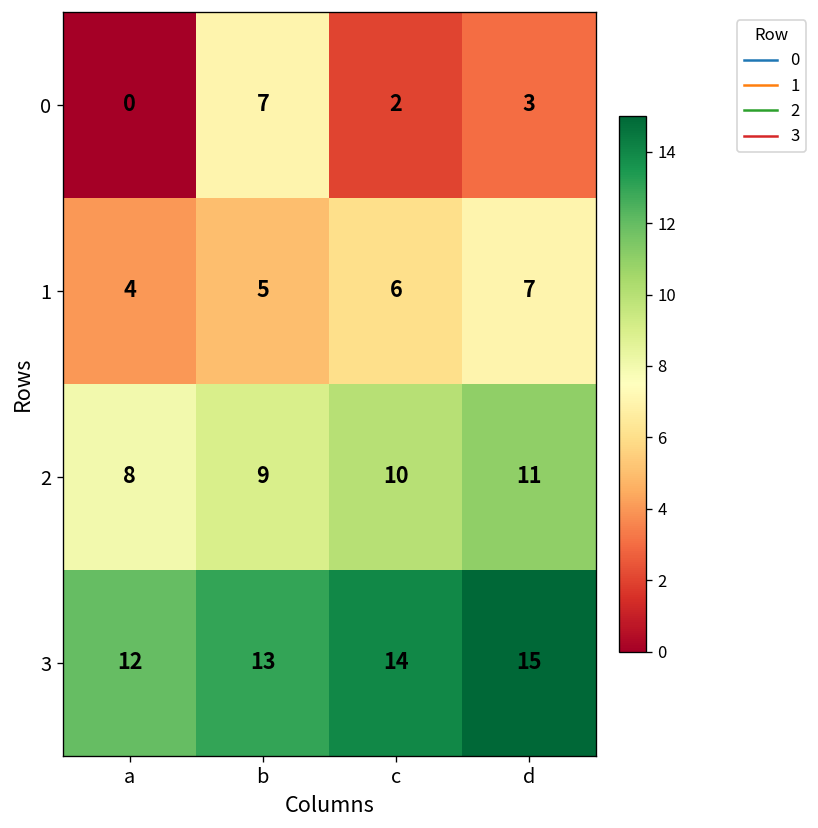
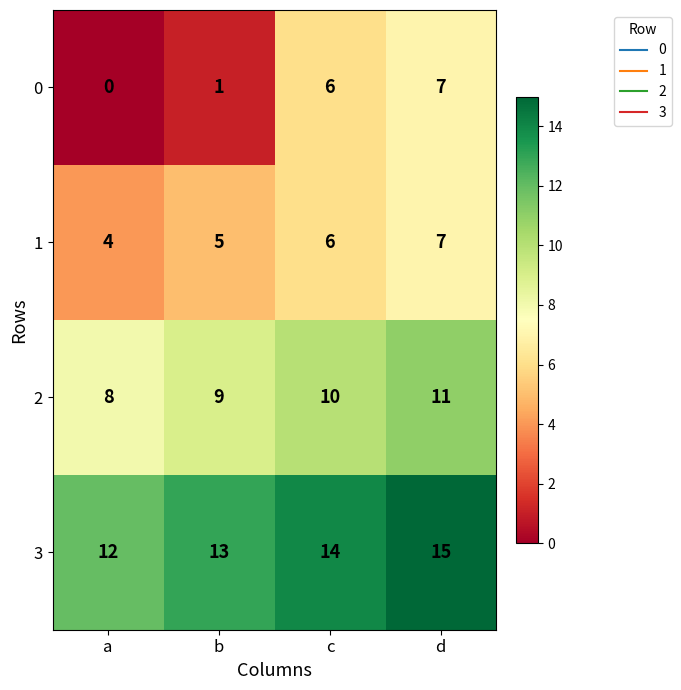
0, b: 7 -> 1
0, c: 2 -> 6
0, d: 3 -> 7
